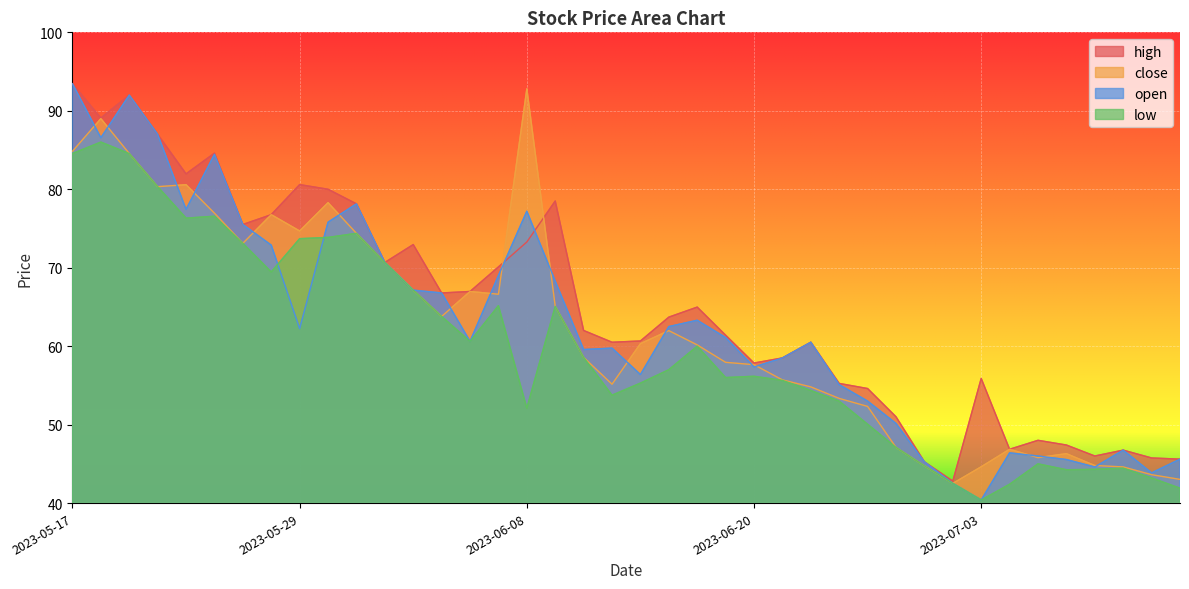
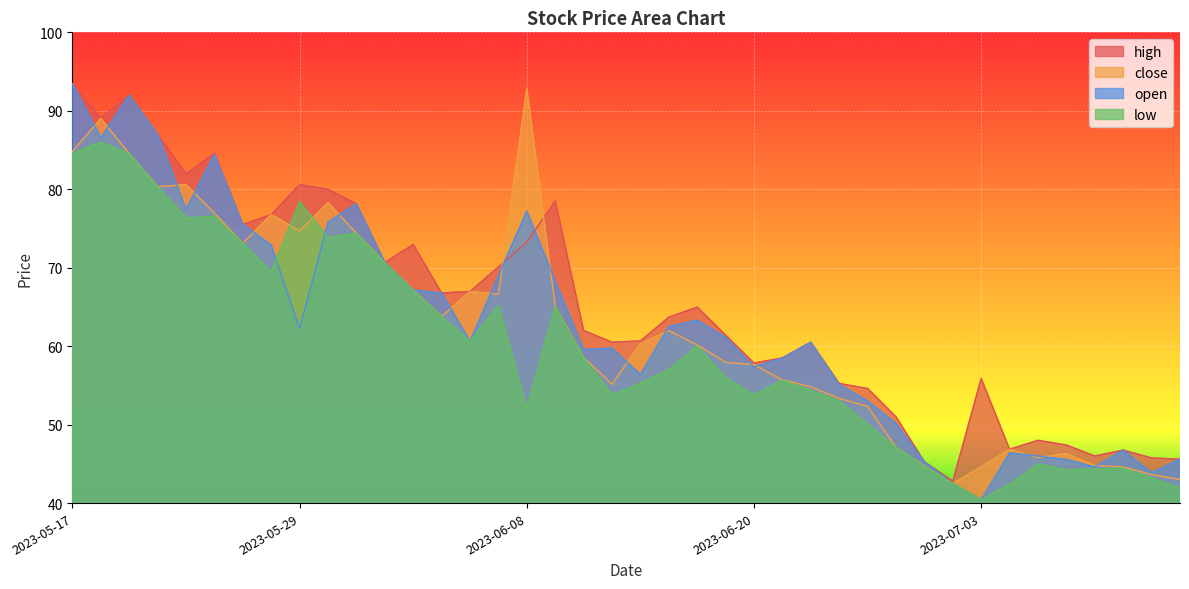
low, 2023-05-29: 74 -> 78
low, 2023-06-20: 56 -> 54
